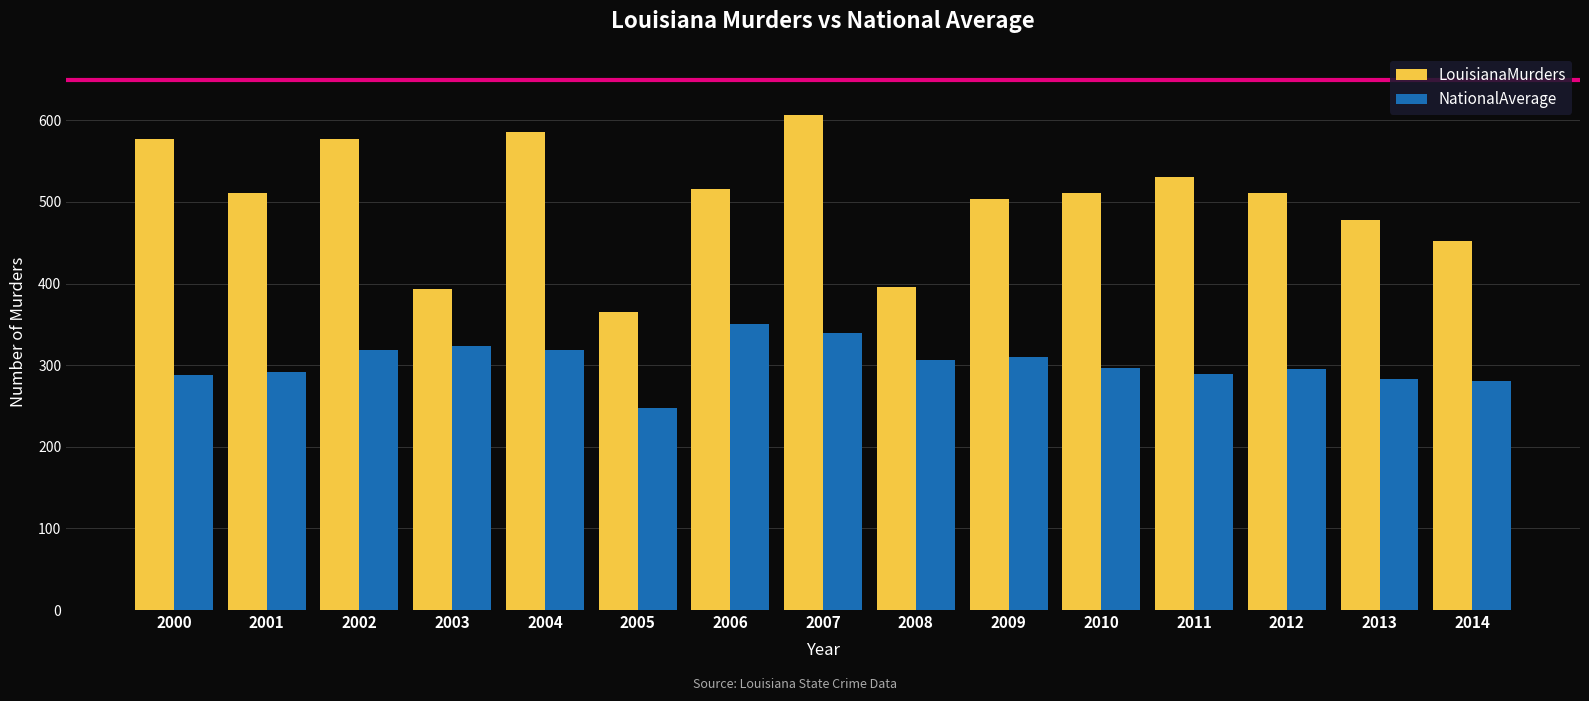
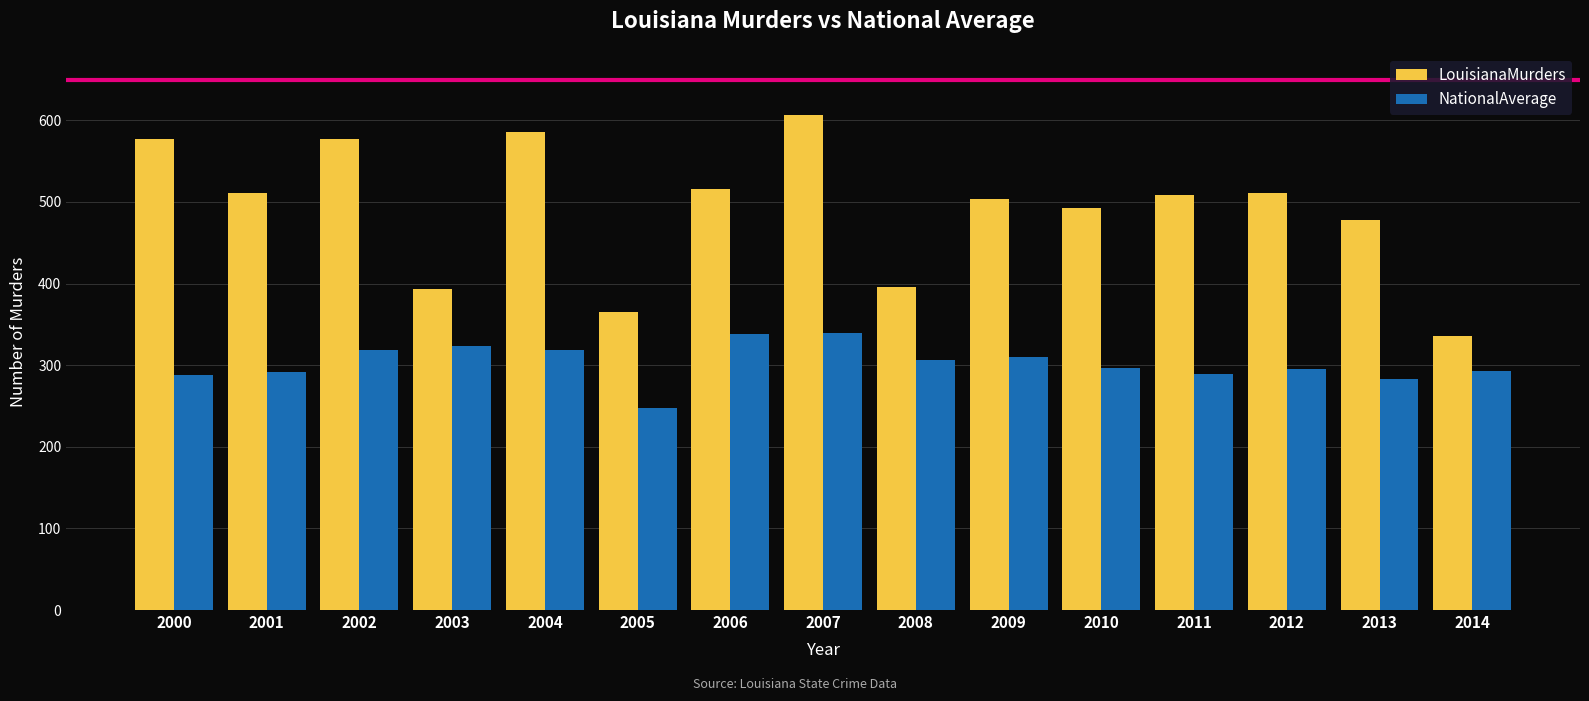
NationalAverage, 2006: 350 -> 340
LouisianaMurders, 2010: 510 -> 490
LouisianaMurders, 2011: 530 -> 510
LouisianaMurders, 2014: 450 -> 340
NationalAverage, 2014: 280 -> 290
